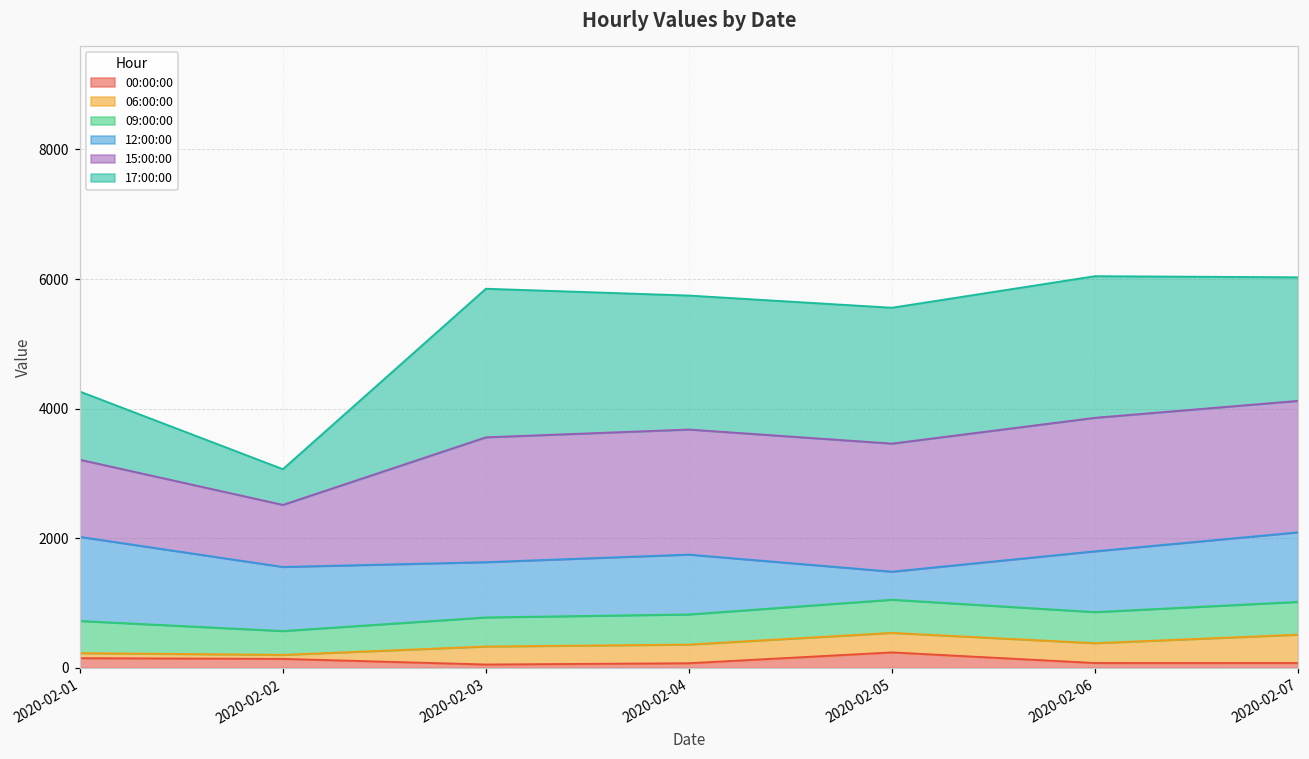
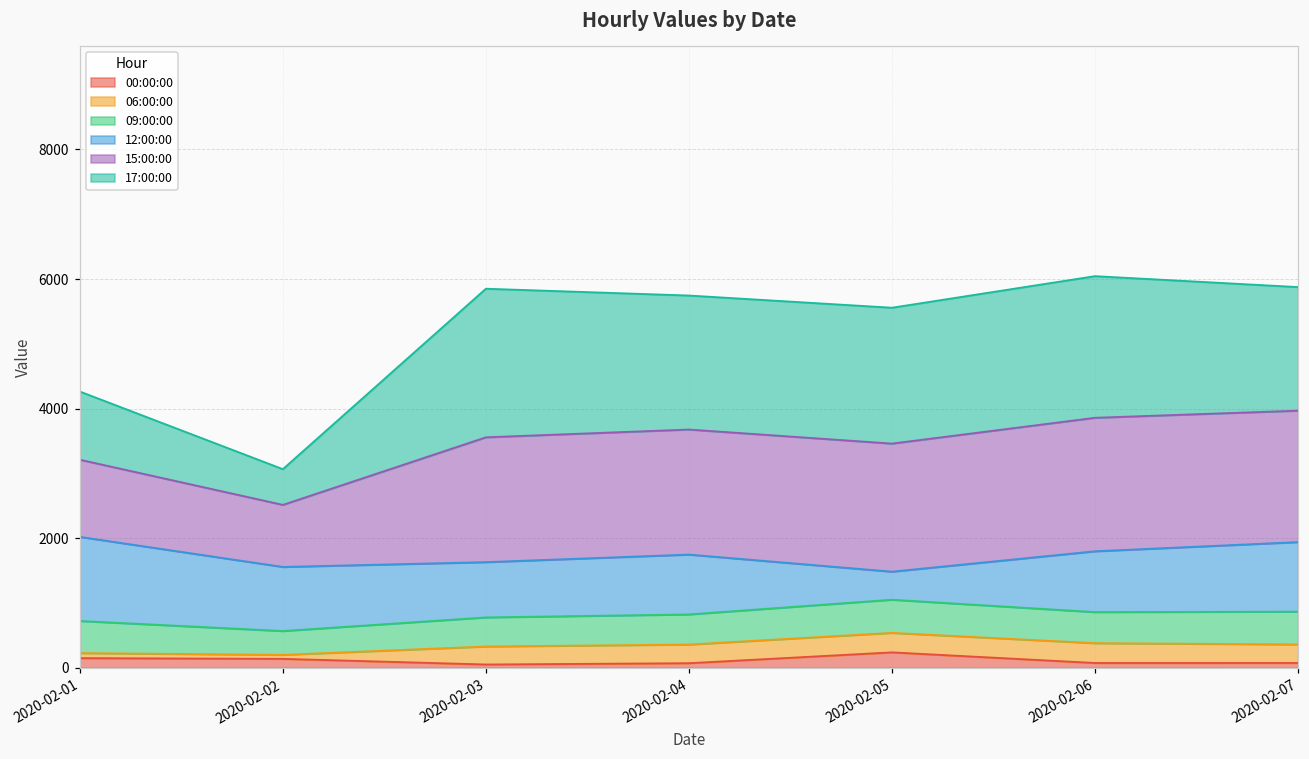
06:00:00, 2020-02-07: 400 -> 300
